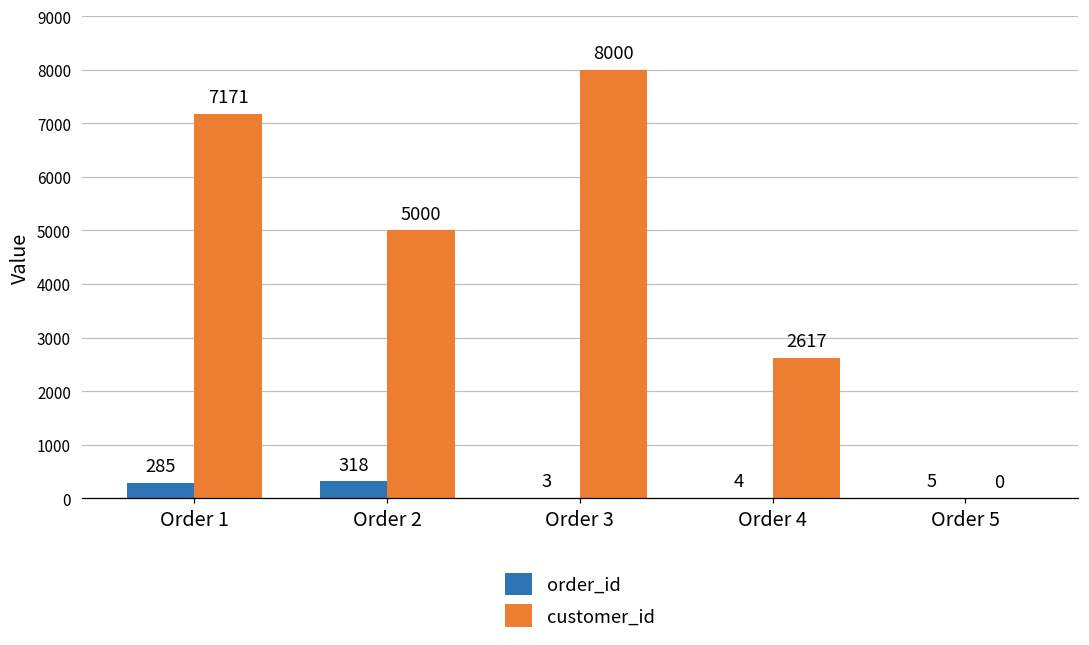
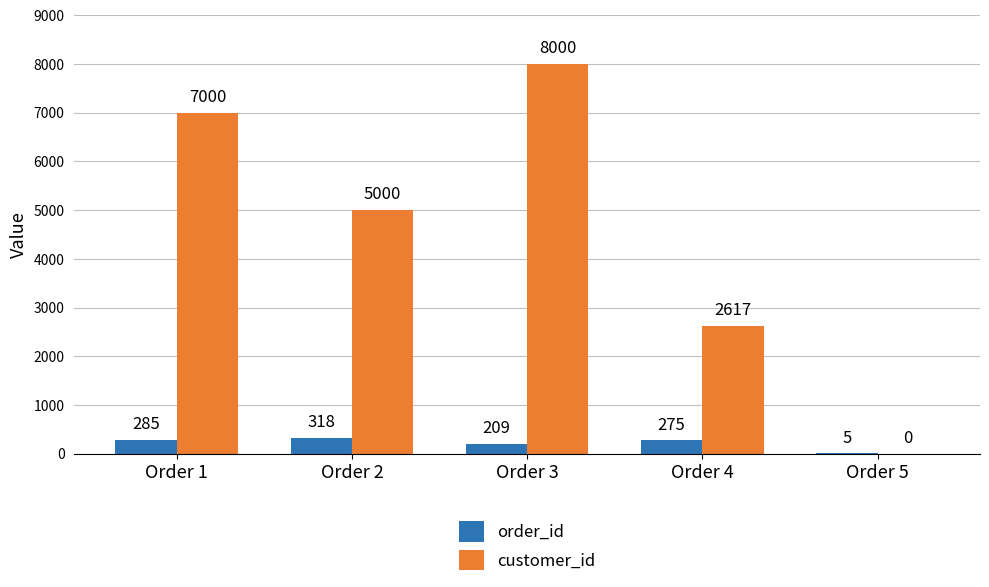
customer_id, Order 1: 7171 -> 7000
order_id, Order 3: 3 -> 209
order_id, Order 4: 4 -> 275
